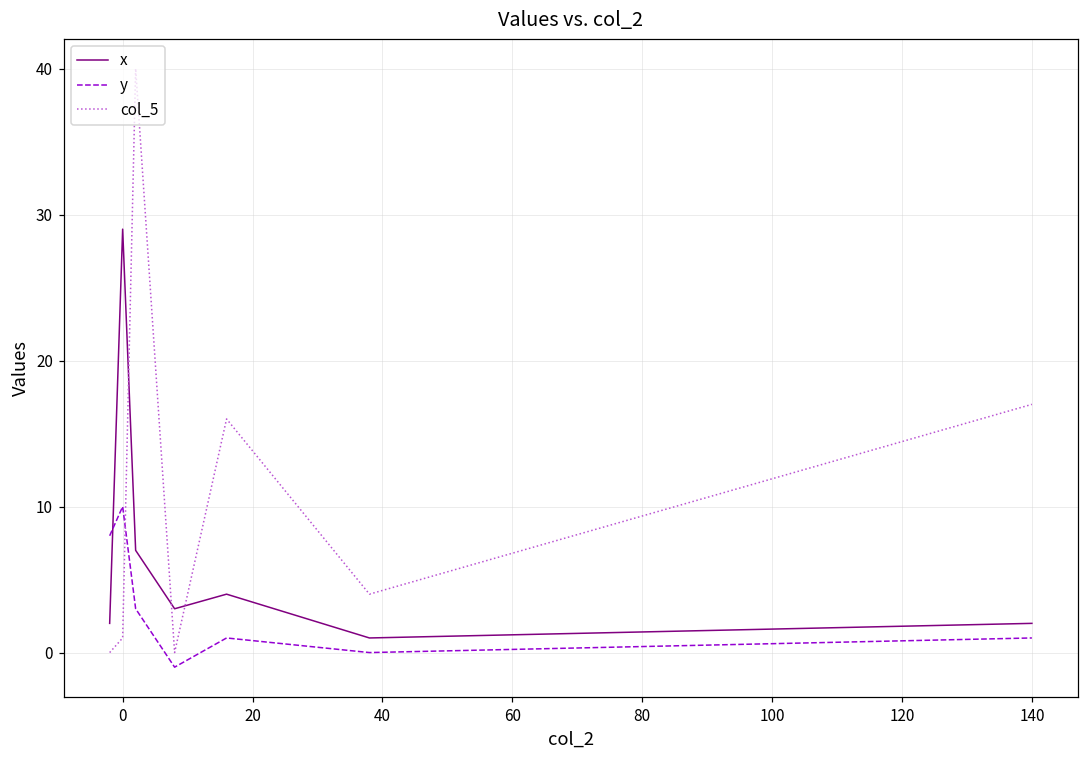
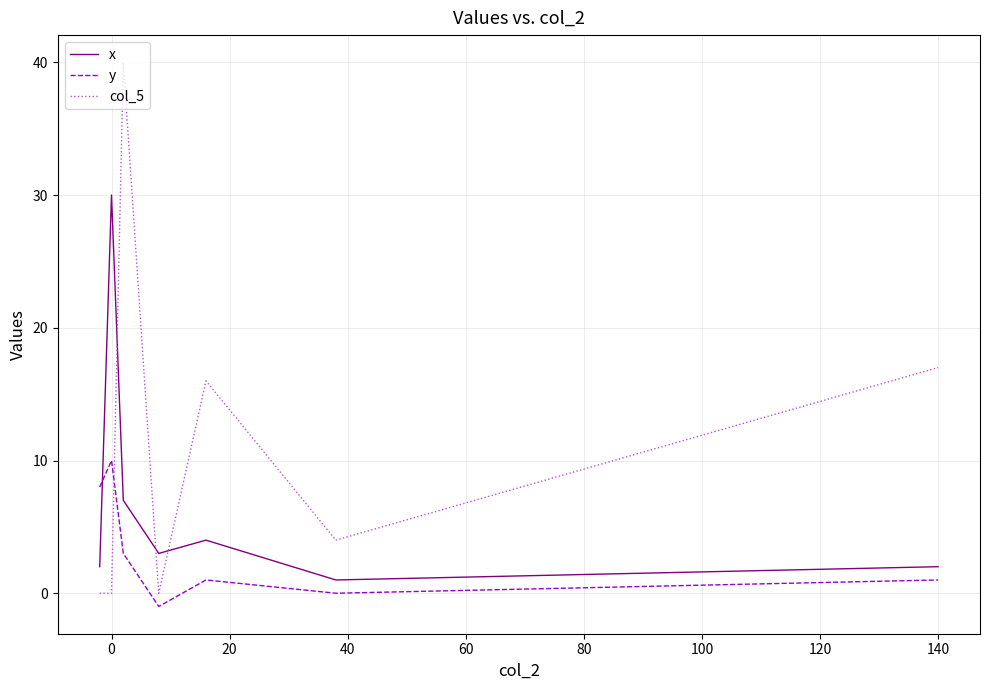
x, 0: 29 -> 30
col_5, 0: 1 -> 0
